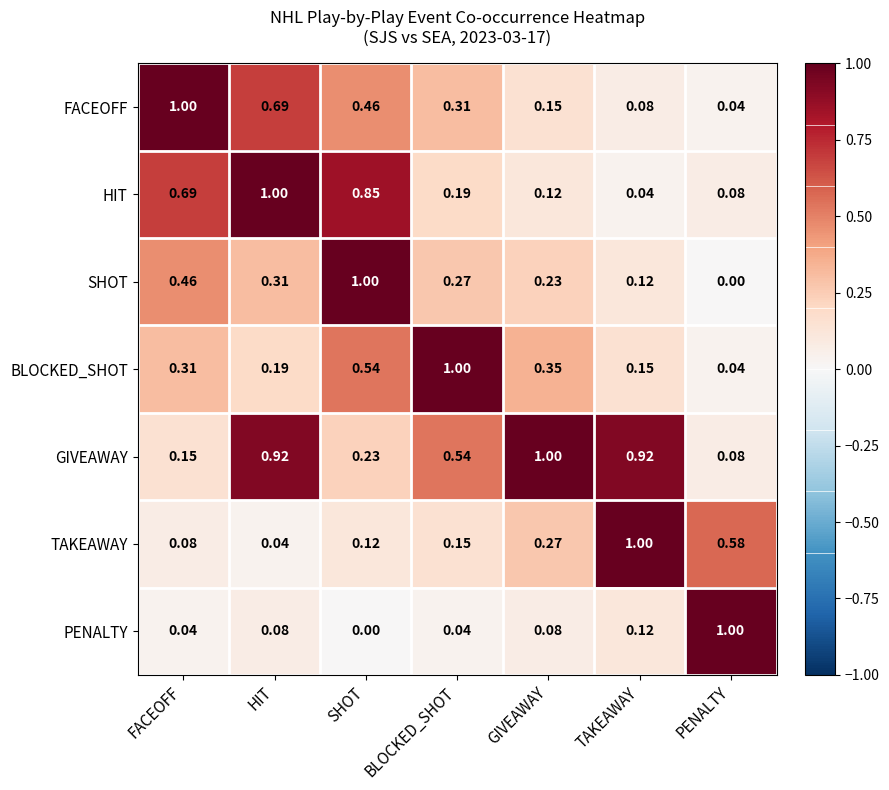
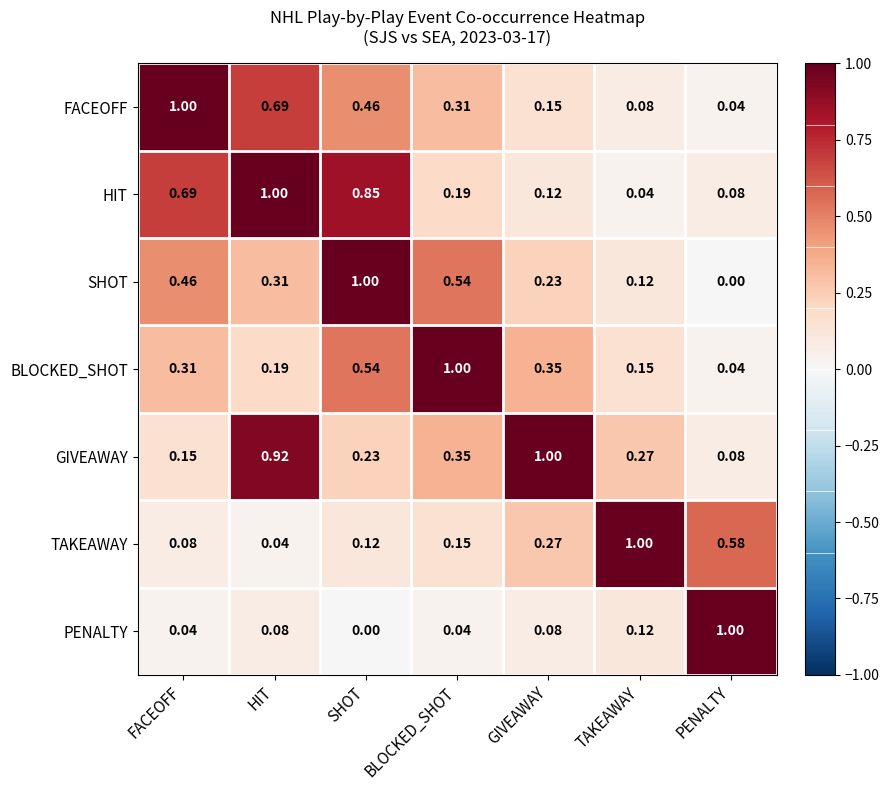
SHOT, BLOCKED_SHOT: 0.27 -> 0.54
GIVEAWAY, BLOCKED_SHOT: 0.54 -> 0.35
GIVEAWAY, TAKEAWAY: 0.92 -> 0.27
